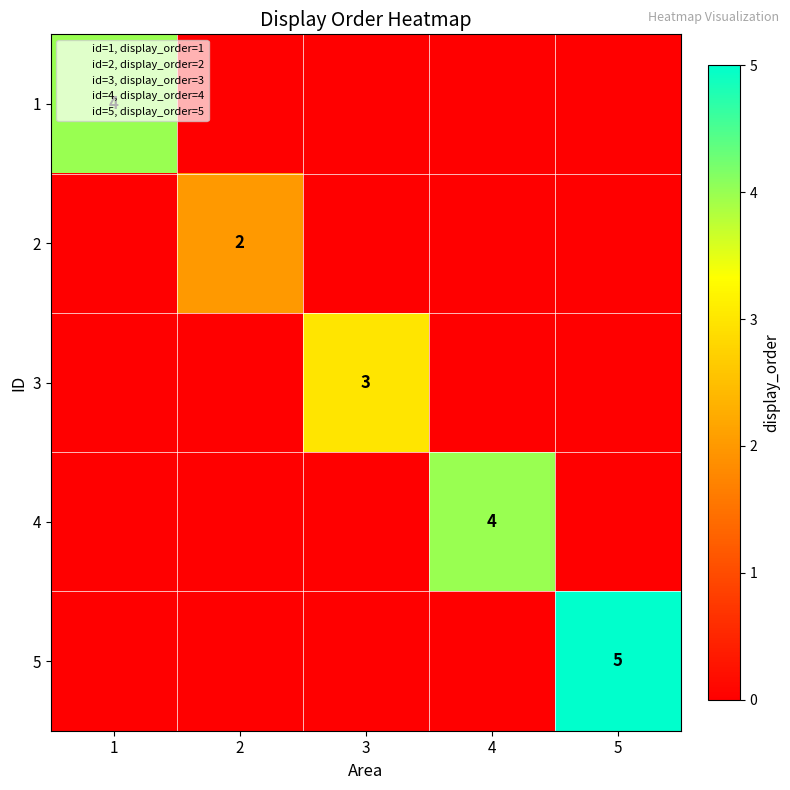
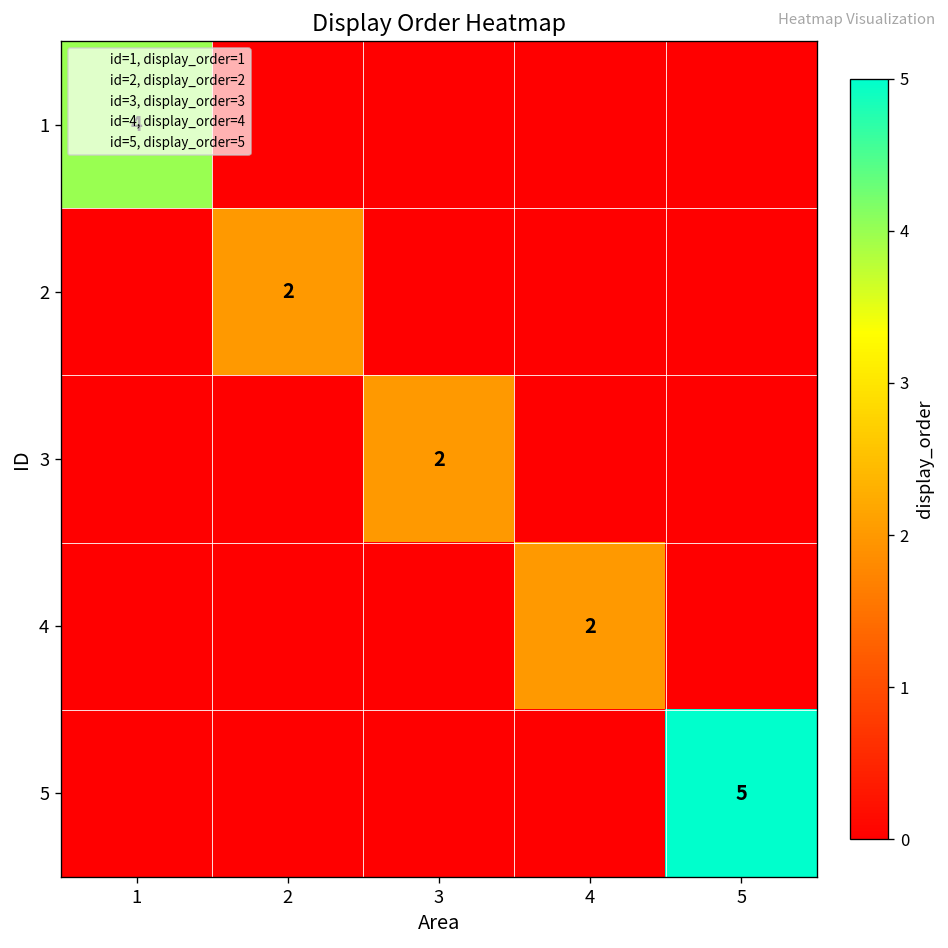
3, 3: 3 -> 2
4, 4: 4 -> 2
